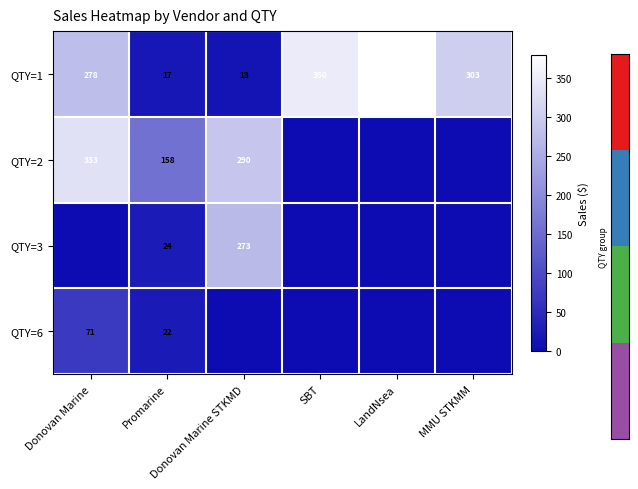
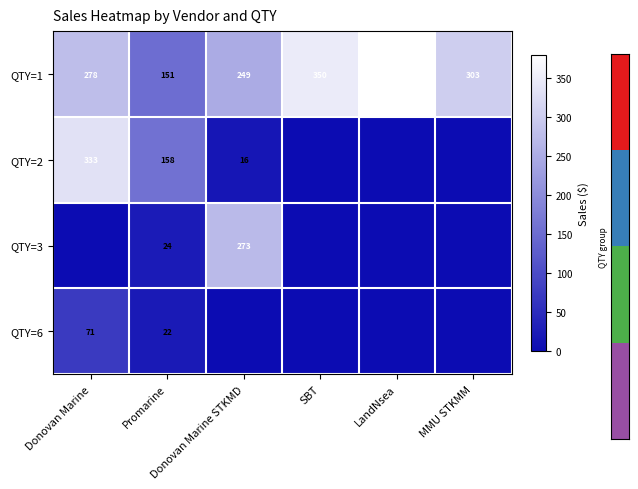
Sales Heatmap by Vendor and QTY, QTY=1, Promarine: 17 -> 151
Sales Heatmap by Vendor and QTY, QTY=1, Donovan Marine STKMD: 13 -> 249
Sales Heatmap by Vendor and QTY, QTY=2, Donovan Marine STKMD: 290 -> 16
